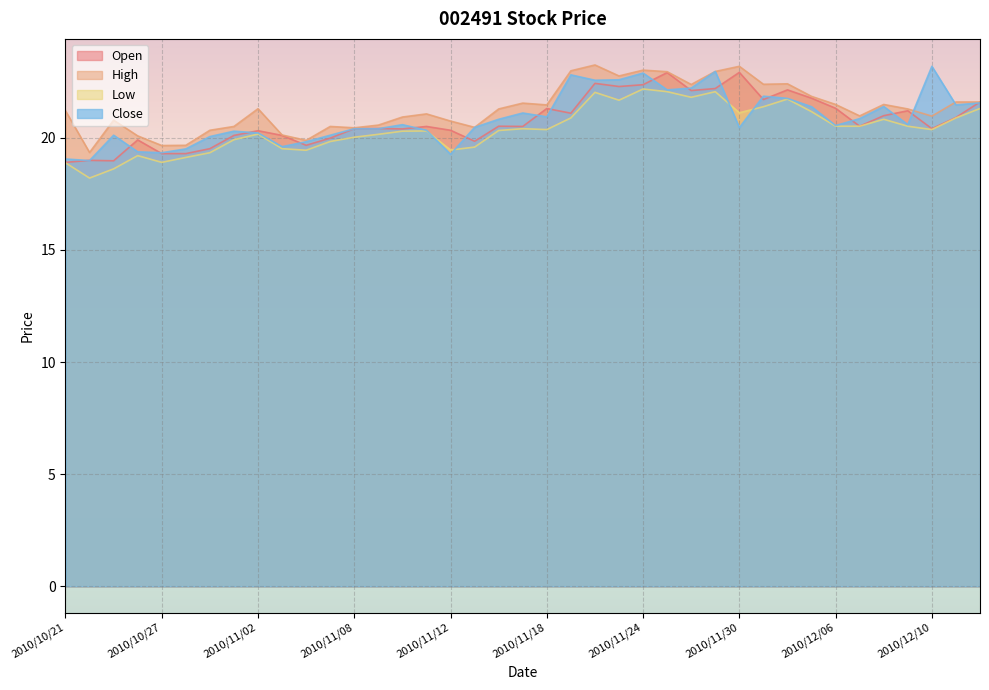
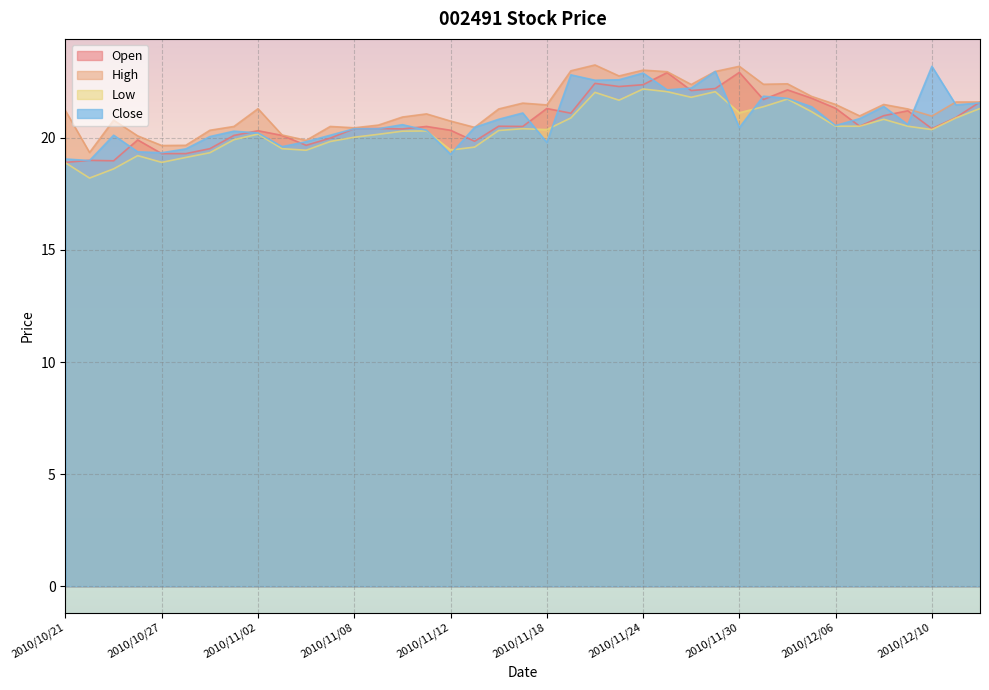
Close, 2010/11/18: 20.9 -> 19.8
